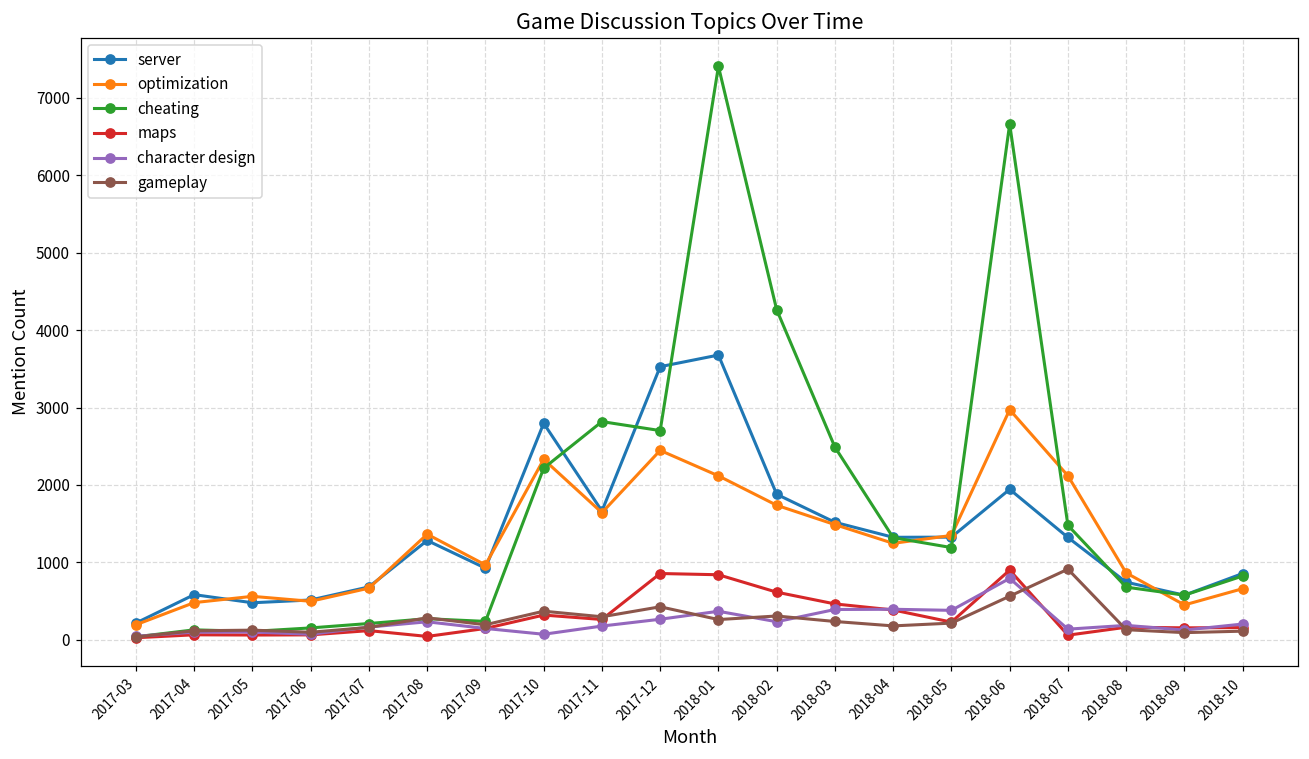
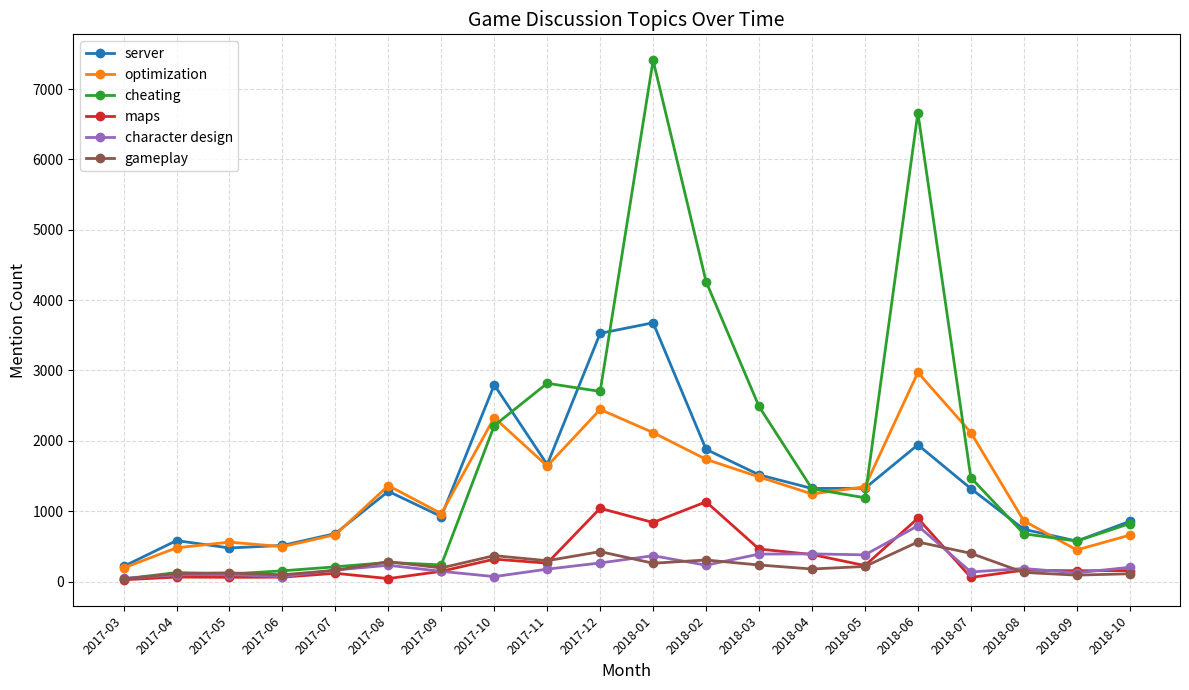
maps, 2017-12: 900 -> 1000
maps, 2018-02: 600 -> 1100
gameplay, 2018-07: 900 -> 400
